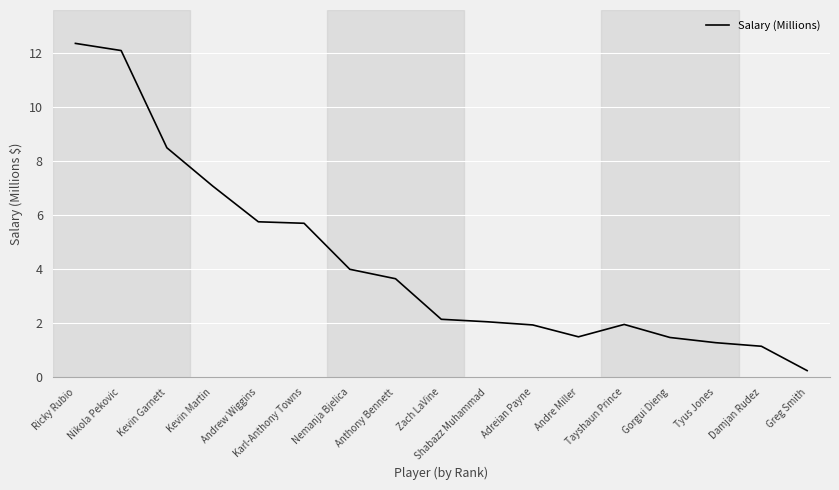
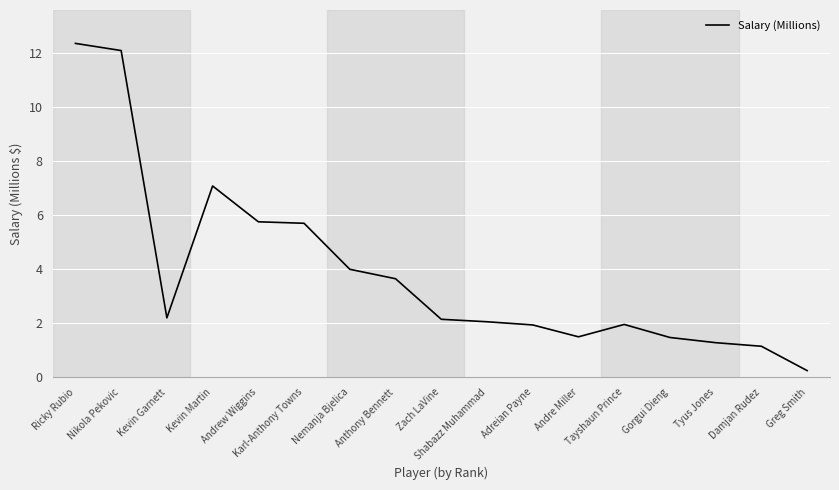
Kevin Garnett: 8.5 -> 2.2
